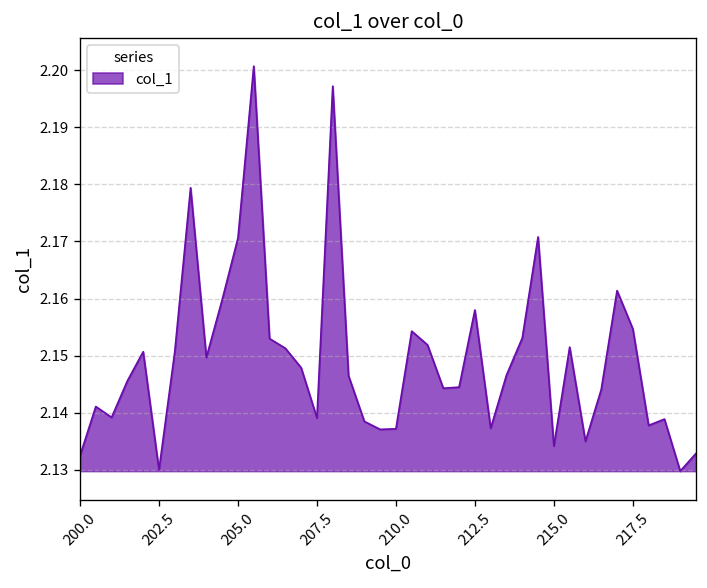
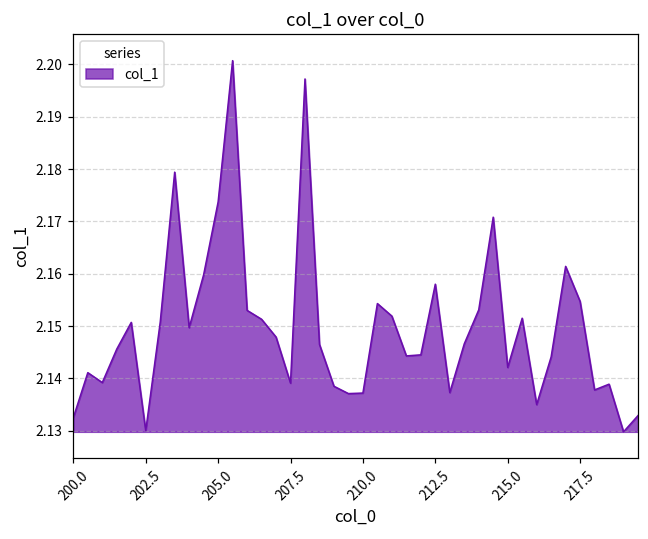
205.0: 2.171 -> 2.174
215.0: 2.134 -> 2.142
